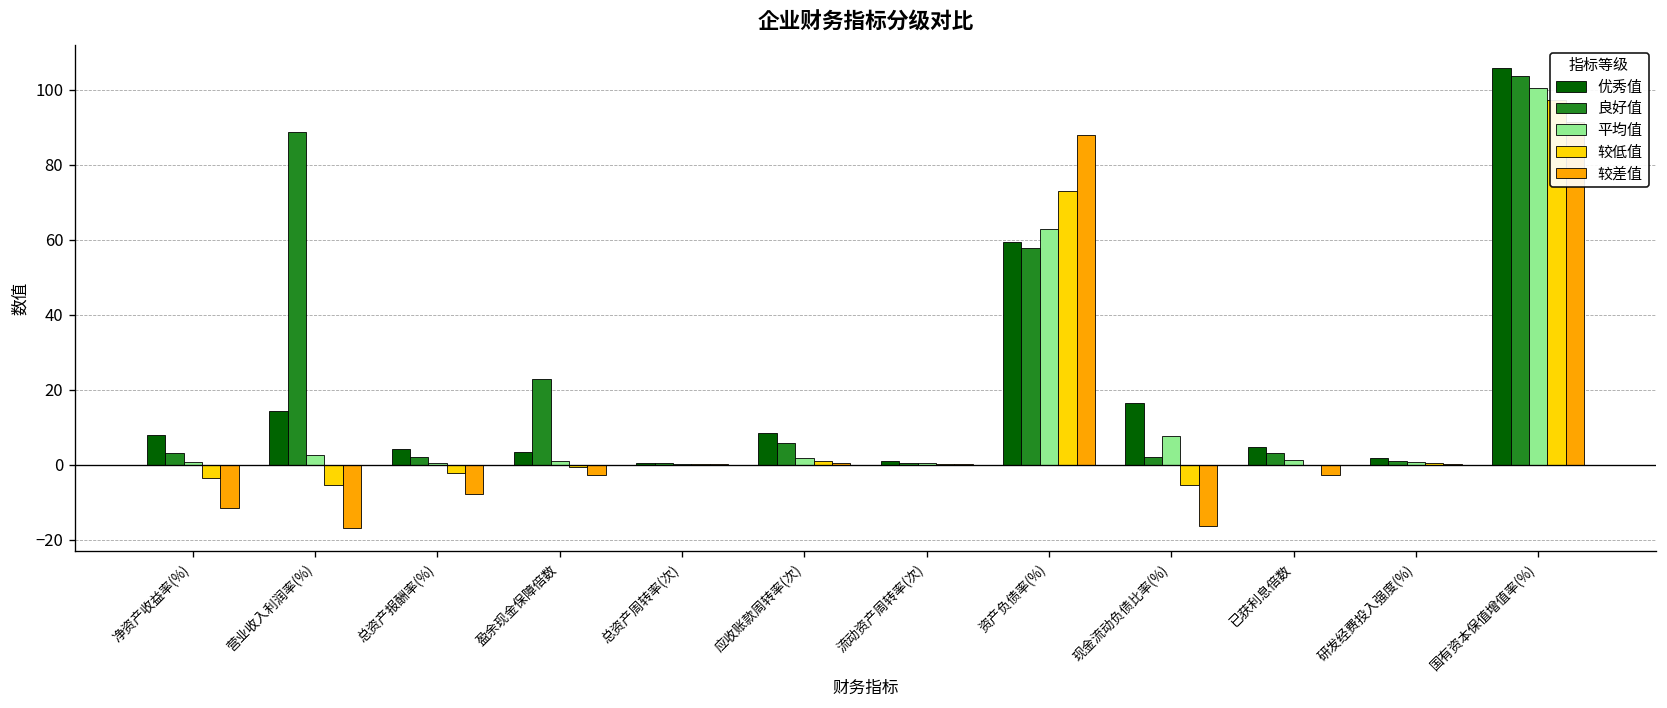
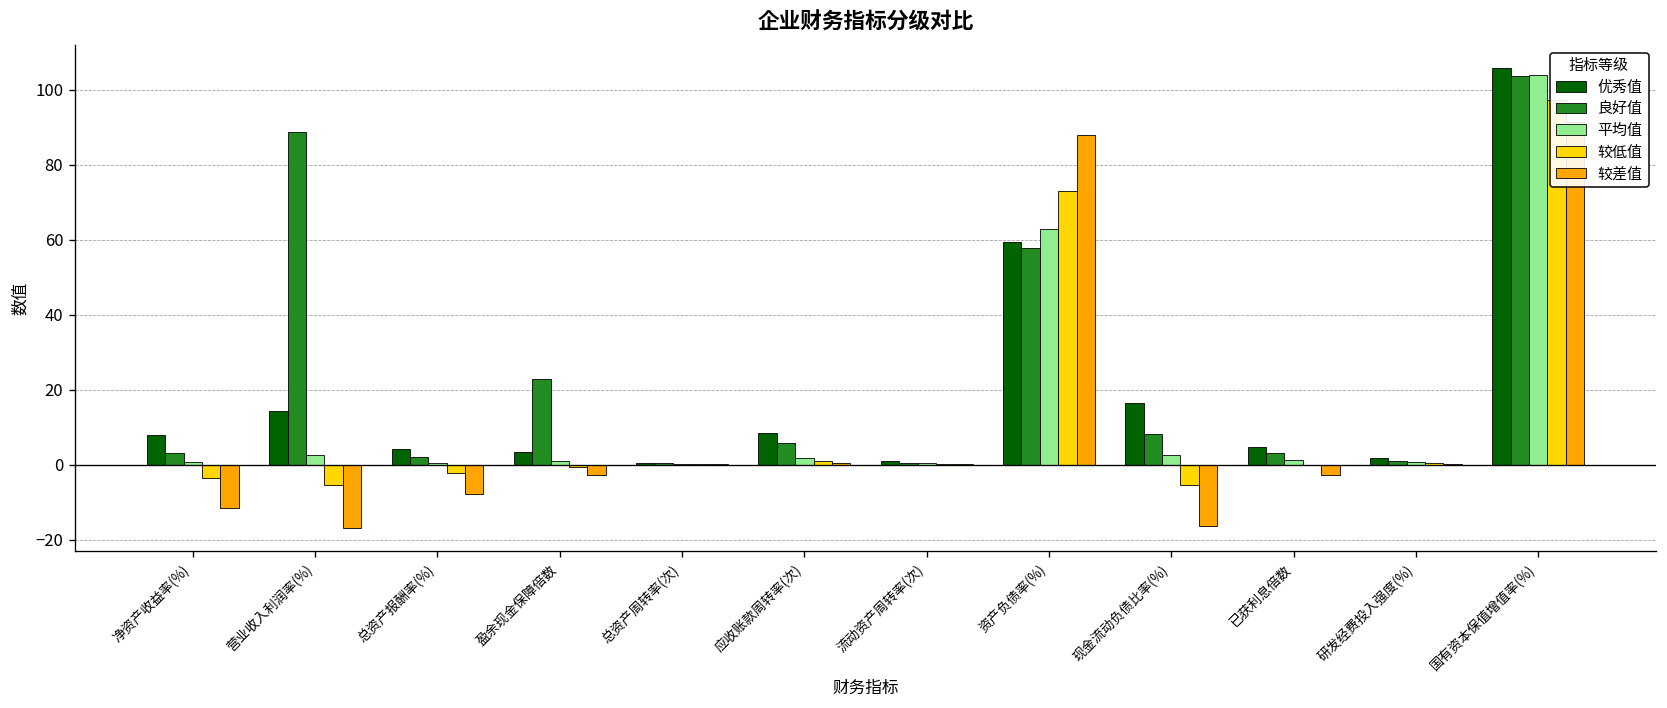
良好值, 现金流动负债比率(%): 2 -> 8
平均值, 现金流动负债比率(%): 8 -> 3
平均值, 国有资本保值增值率(%): 101 -> 104
